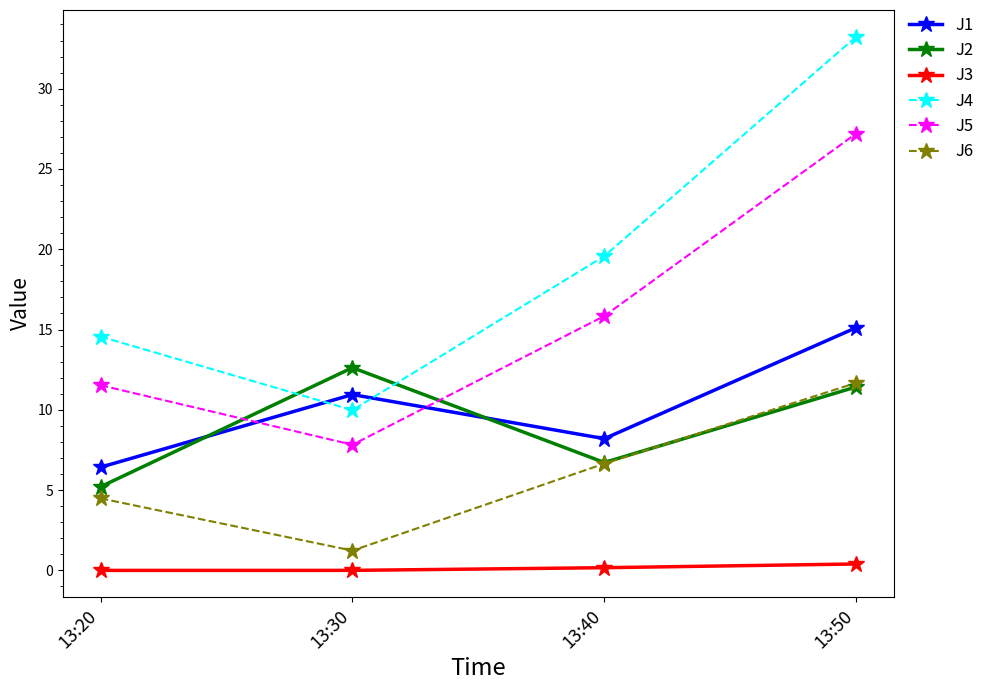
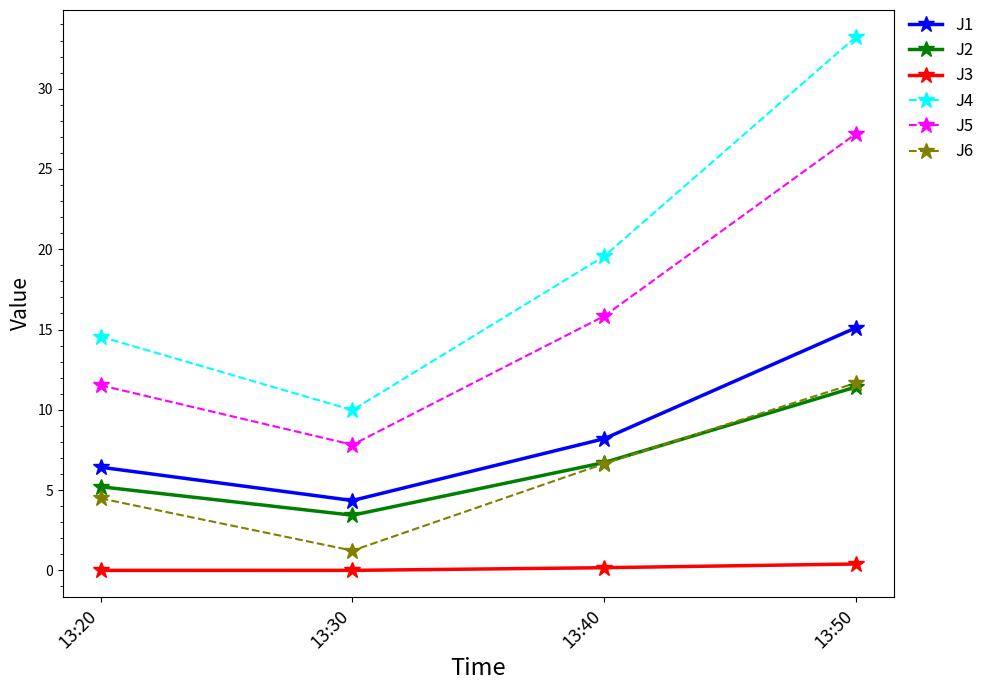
J1, 13:30: 11.0 -> 4.4
J2, 13:30: 12.6 -> 3.4
